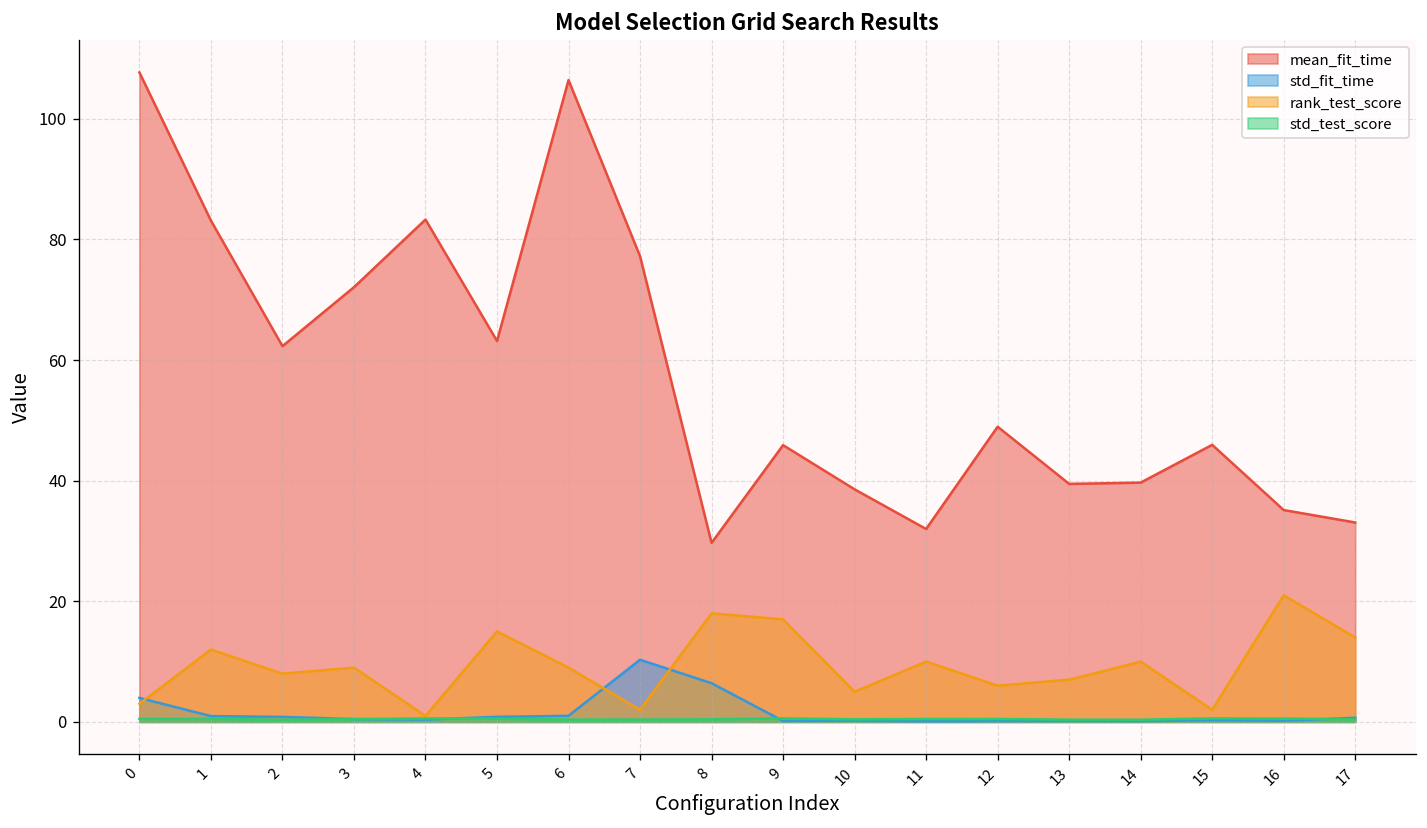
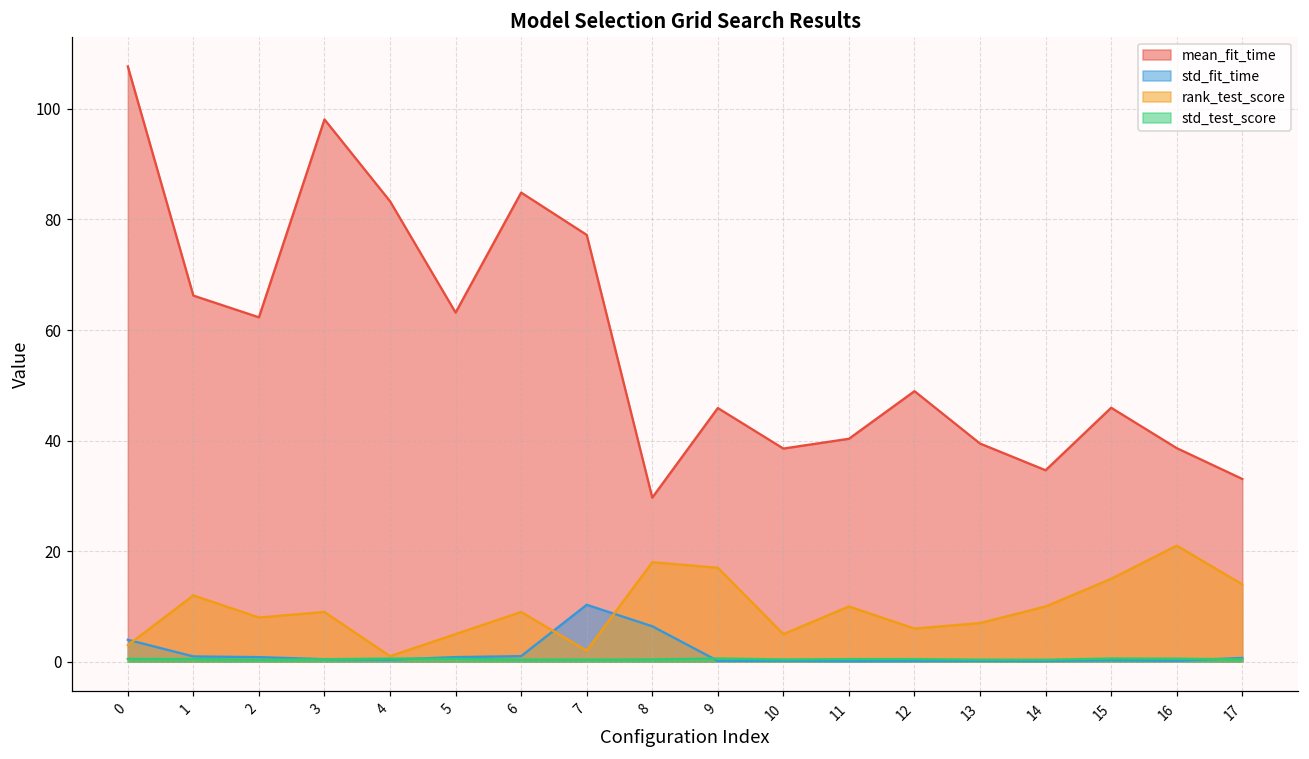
mean_fit_time, 1: 83 -> 66
mean_fit_time, 3: 72 -> 98
rank_test_score, 5: 15 -> 5
mean_fit_time, 6: 106 -> 85
mean_fit_time, 11: 32 -> 40
mean_fit_time, 14: 40 -> 35
rank_test_score, 15: 2 -> 15
mean_fit_time, 16: 35 -> 39
